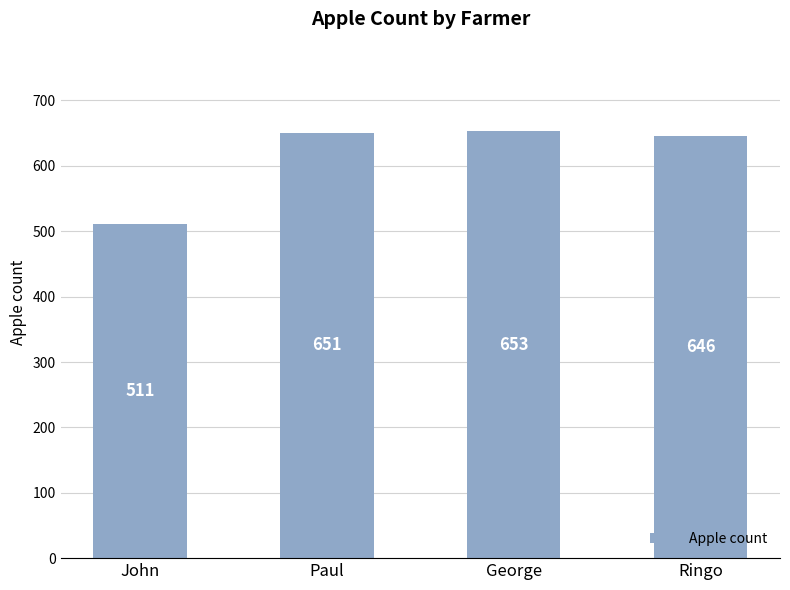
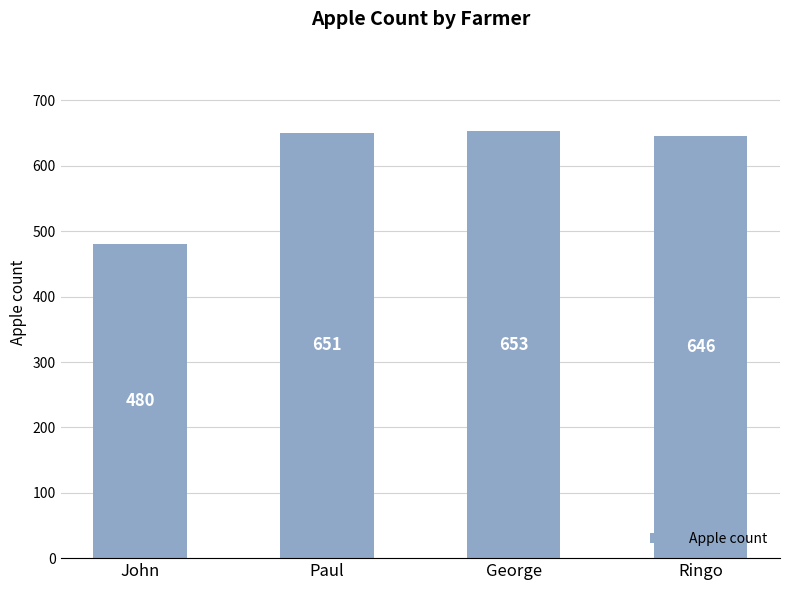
John: 511 -> 480
